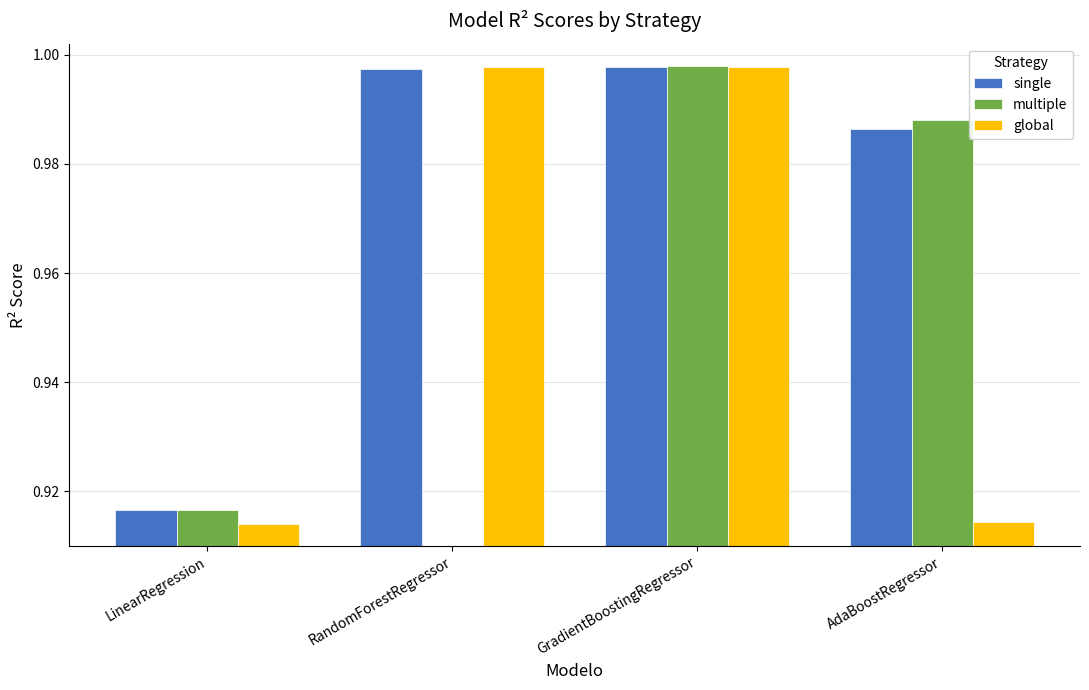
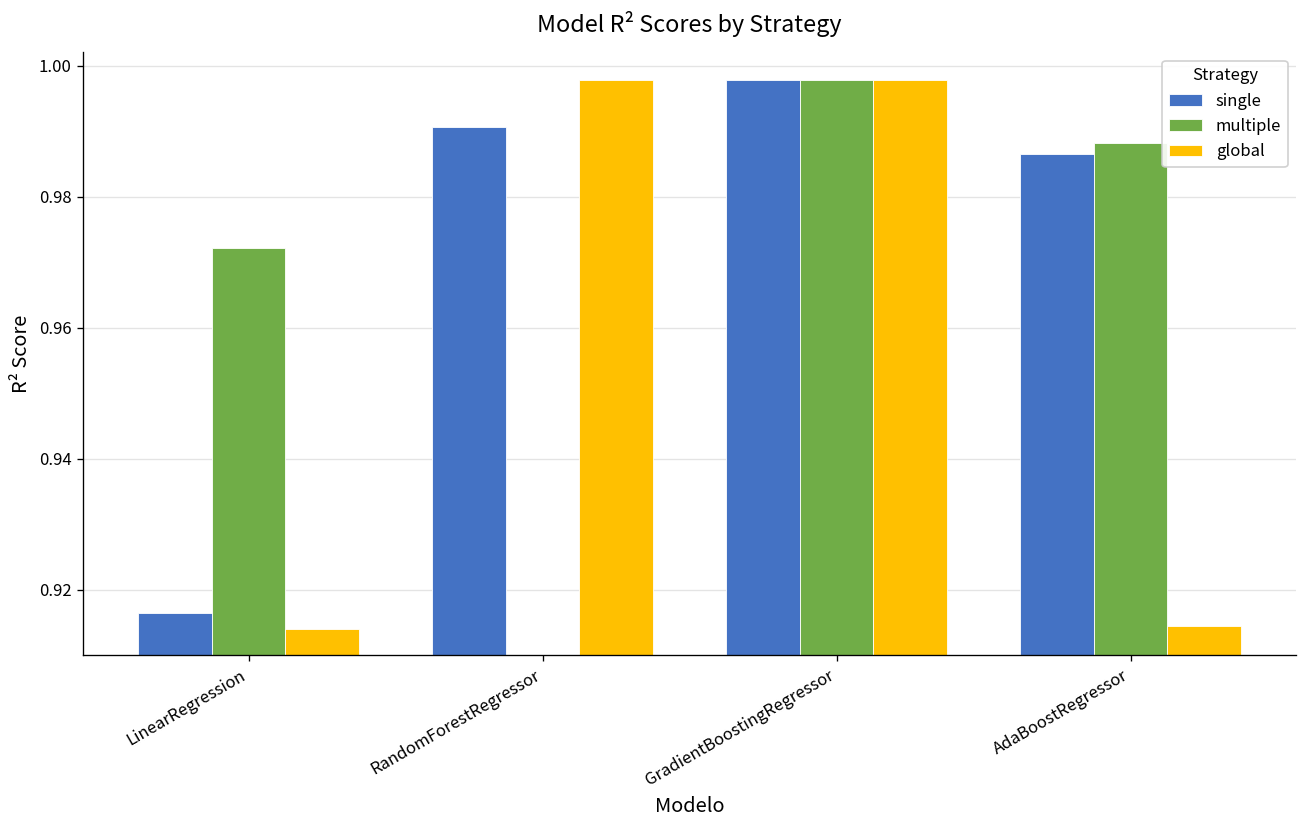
multiple, LinearRegression: 0.917 -> 0.972
single, RandomForestRegressor: 0.997 -> 0.991
